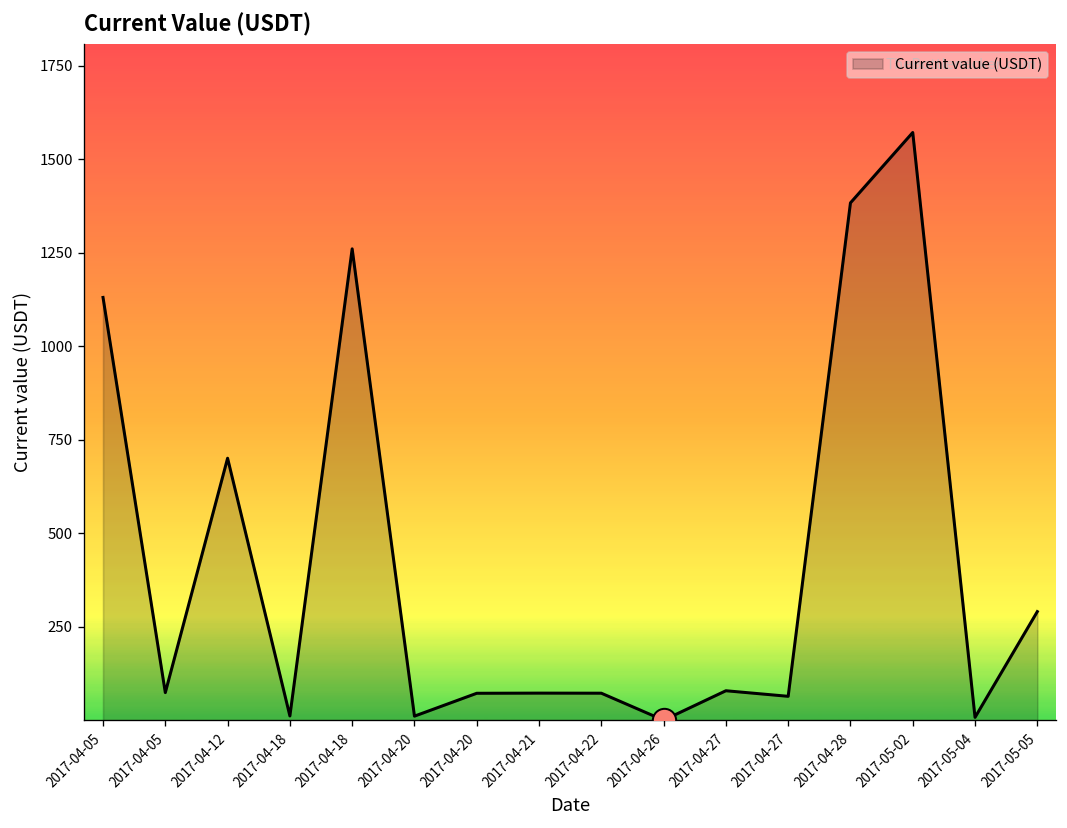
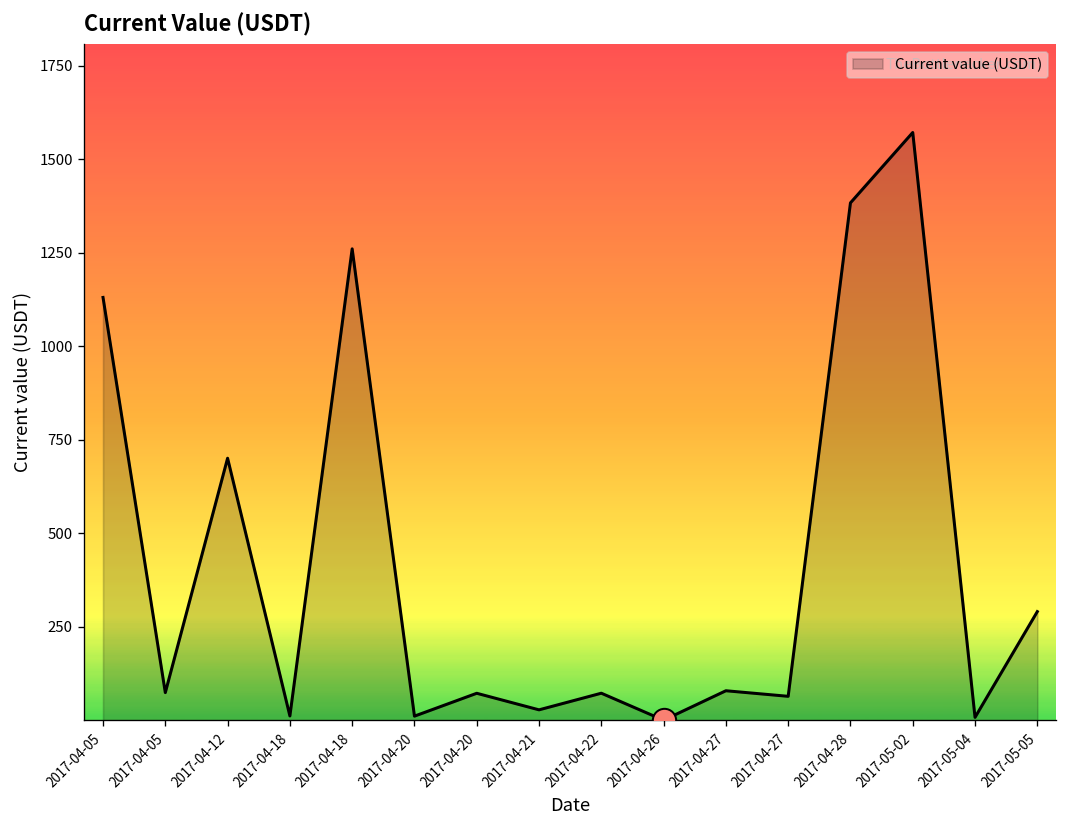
Current value (USDT), 2017-04-21: 70 -> 30
